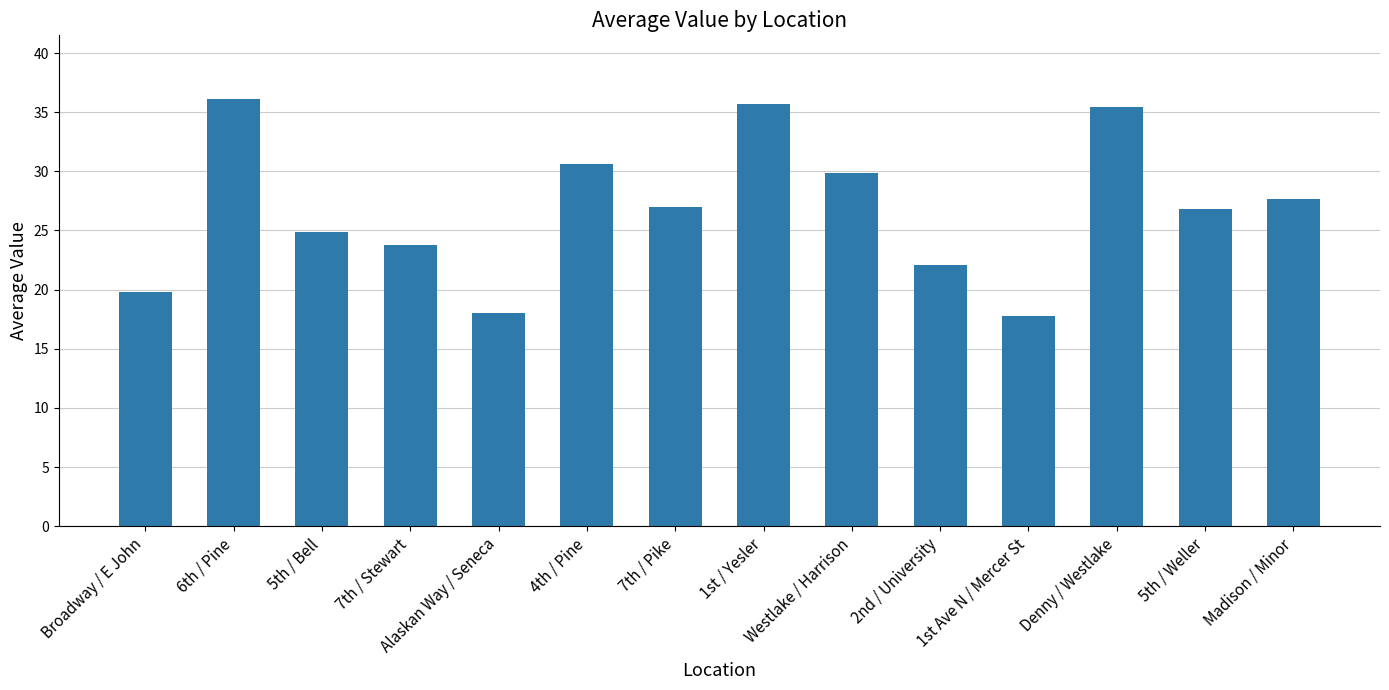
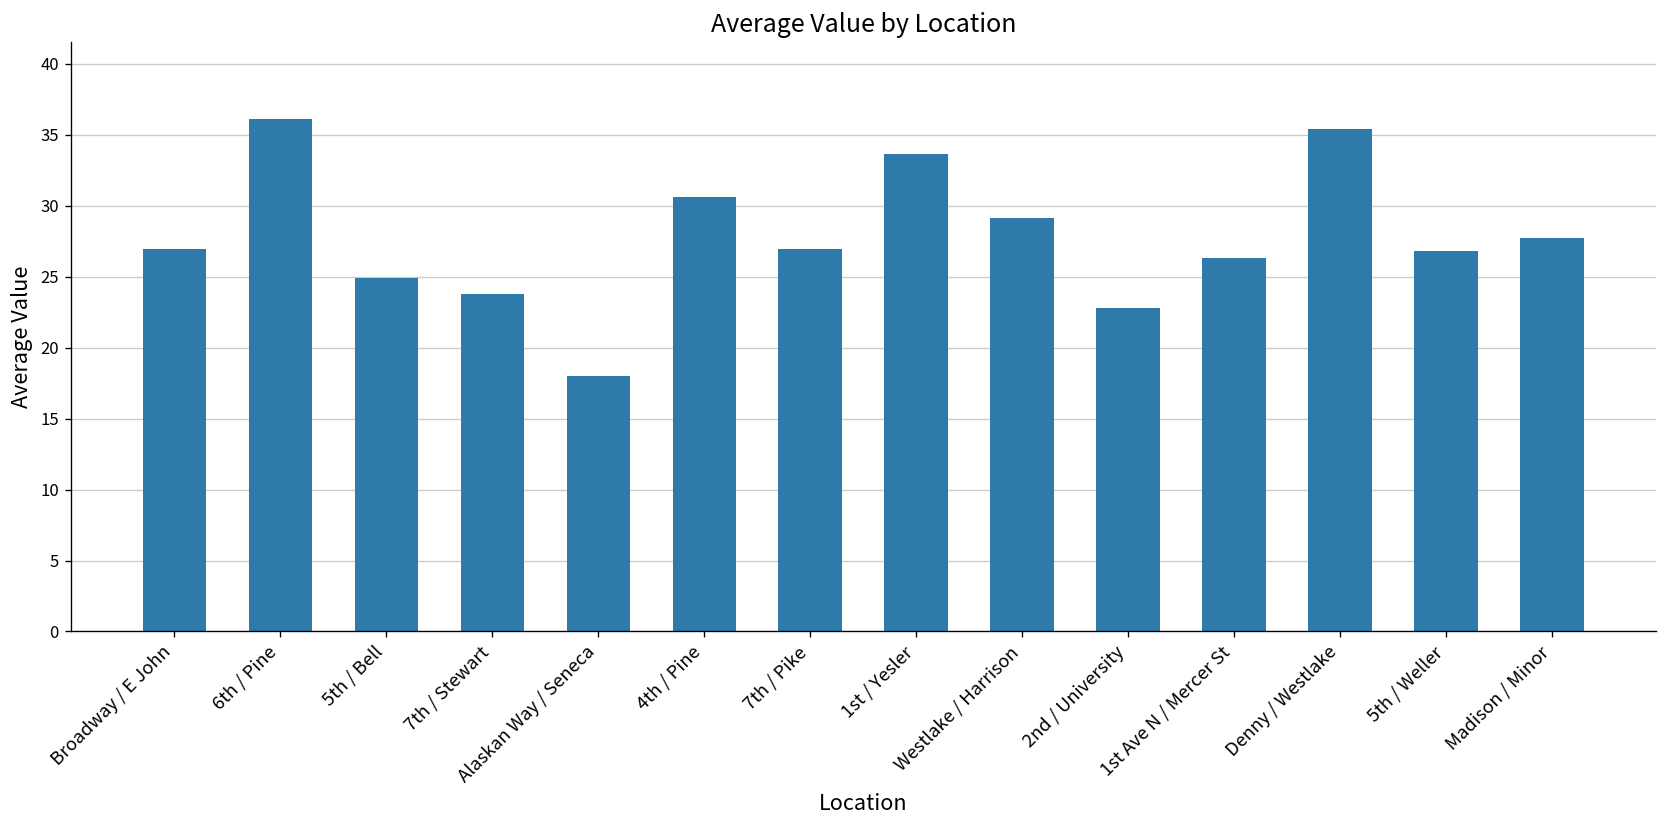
Broadway / E John: 19.8 -> 27.0
1st / Yesler: 35.7 -> 33.6
Westlake / Harrison: 29.9 -> 29.2
2nd / University: 22.1 -> 22.8
1st Ave N / Mercer St: 17.7 -> 26.3
